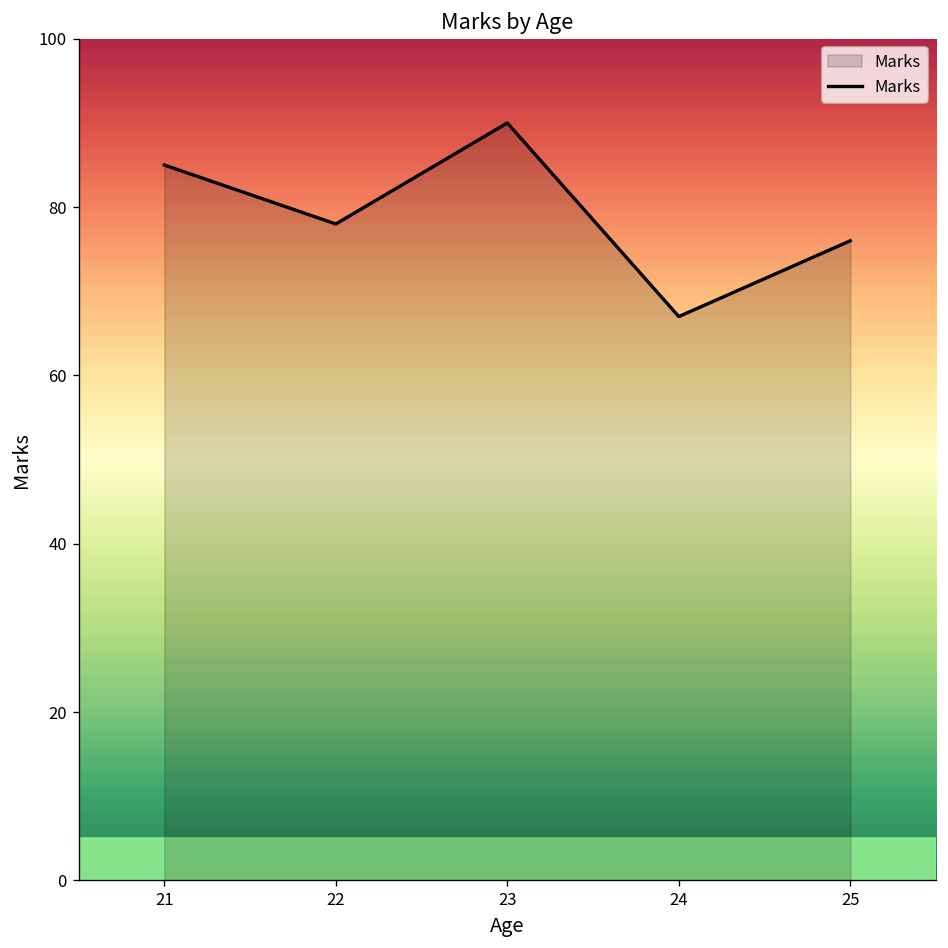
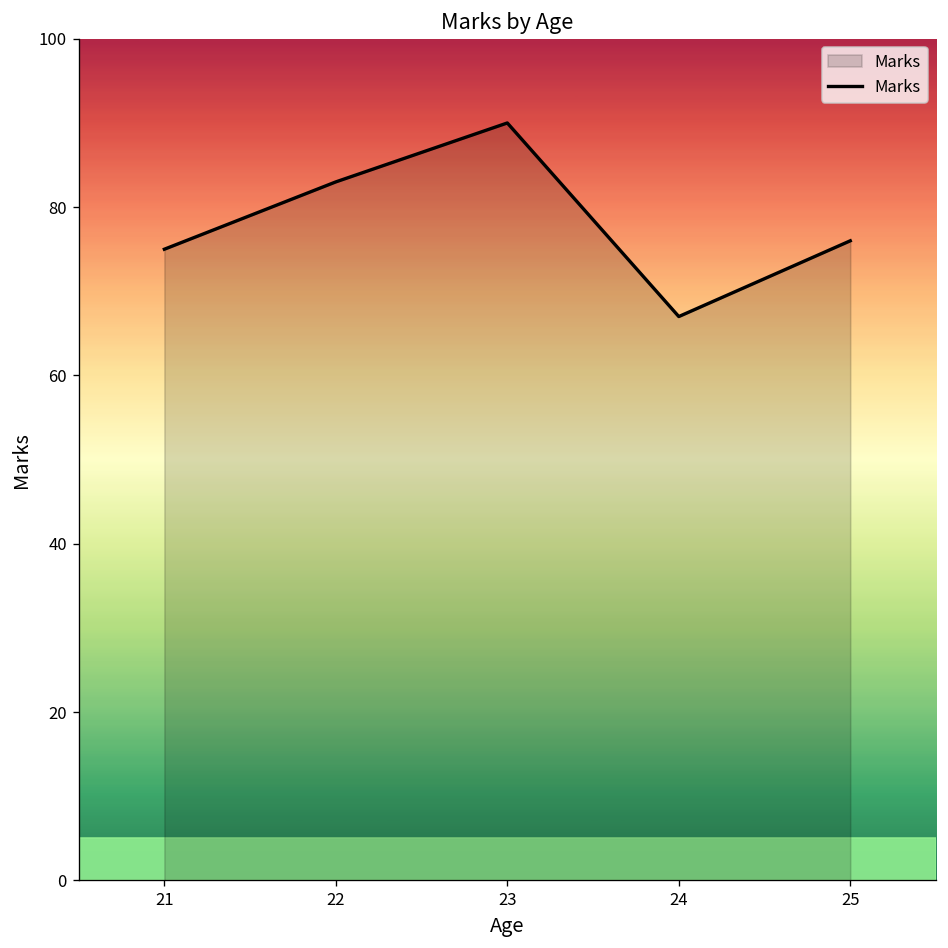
21: 85 -> 75
22: 78 -> 83
